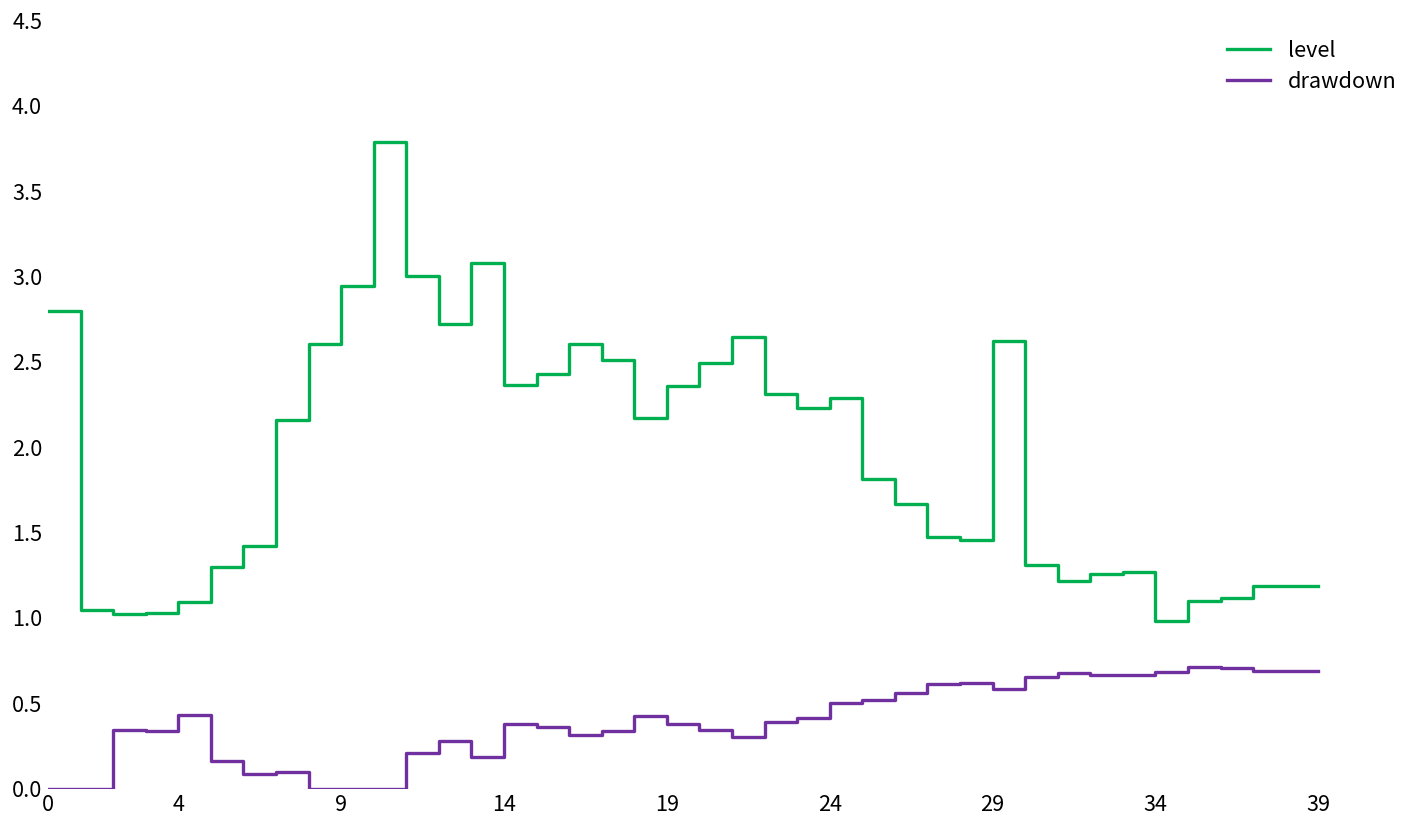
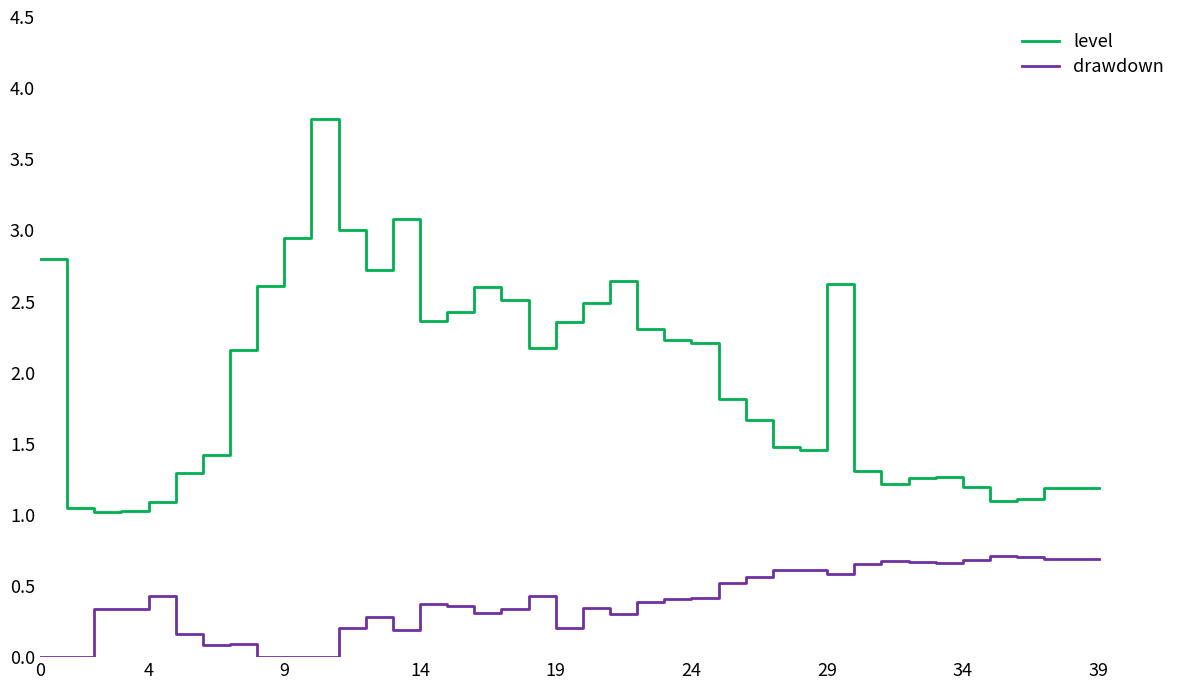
drawdown, 19: 0.38 -> 0.21
level, 24: 2.29 -> 2.21
drawdown, 24: 0.50 -> 0.42
level, 34: 0.98 -> 1.20
